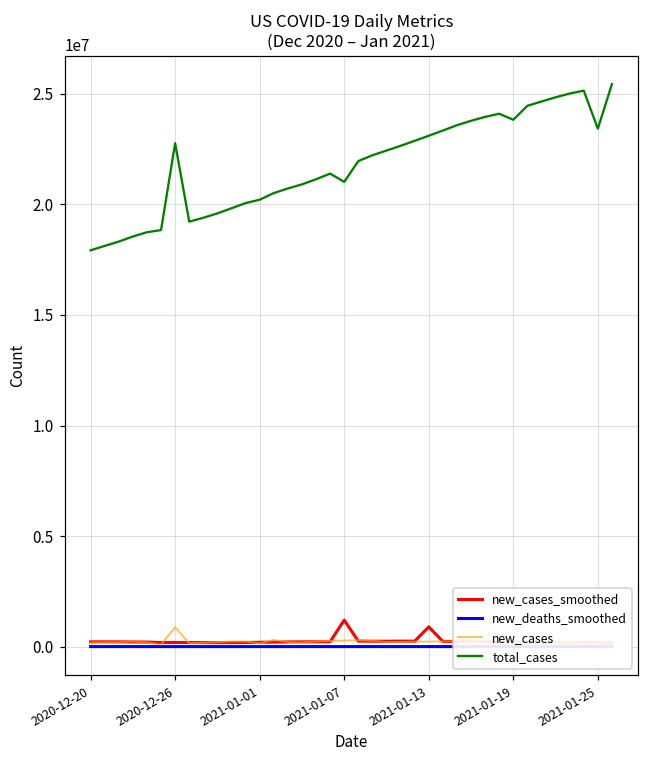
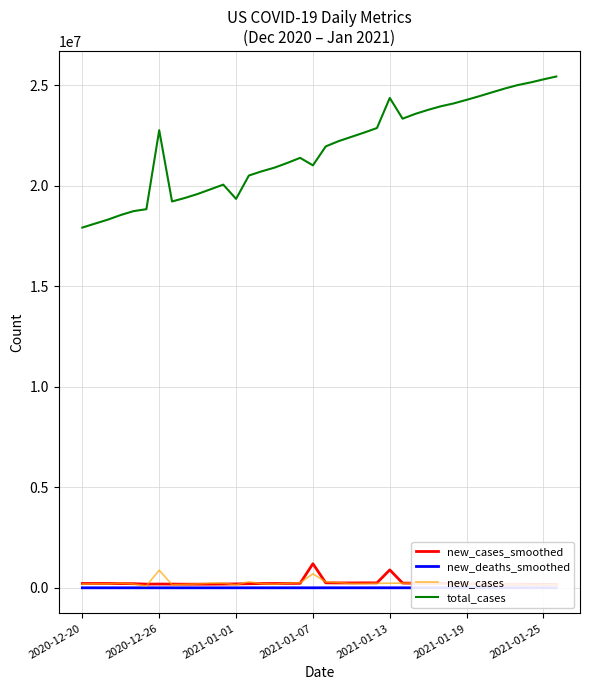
total_cases, 2021-01-01: 20200000 -> 19400000
new_cases, 2021-01-07: 300000 -> 700000
total_cases, 2021-01-13: 23100000 -> 24400000
total_cases, 2021-01-19: 23800000 -> 24300000
total_cases, 2021-01-25: 23400000 -> 25300000
